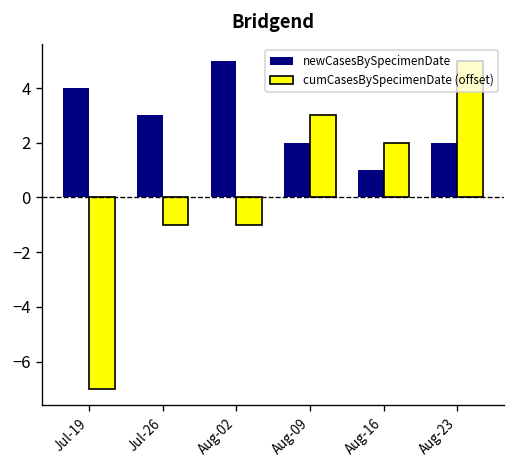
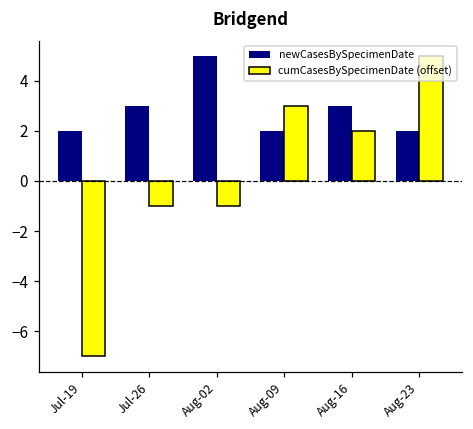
newCasesBySpecimenDate, Jul-19: 4 -> 2
newCasesBySpecimenDate, Aug-16: 1 -> 3
